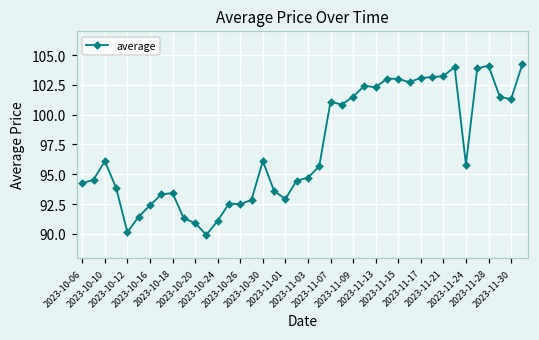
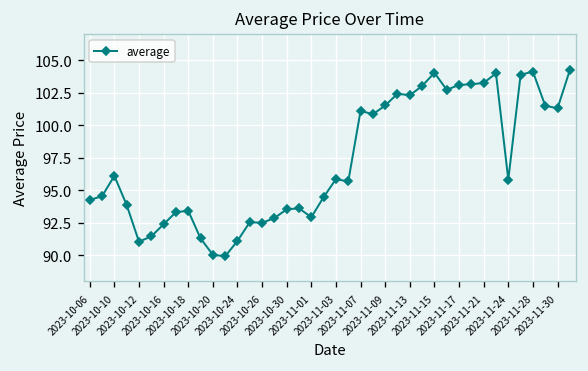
2023-10-12: 90.1 -> 91.0
2023-10-20: 90.9 -> 90.0
2023-10-30: 96.1 -> 93.5
2023-11-03: 94.7 -> 95.8
2023-11-15: 103.0 -> 104.0
